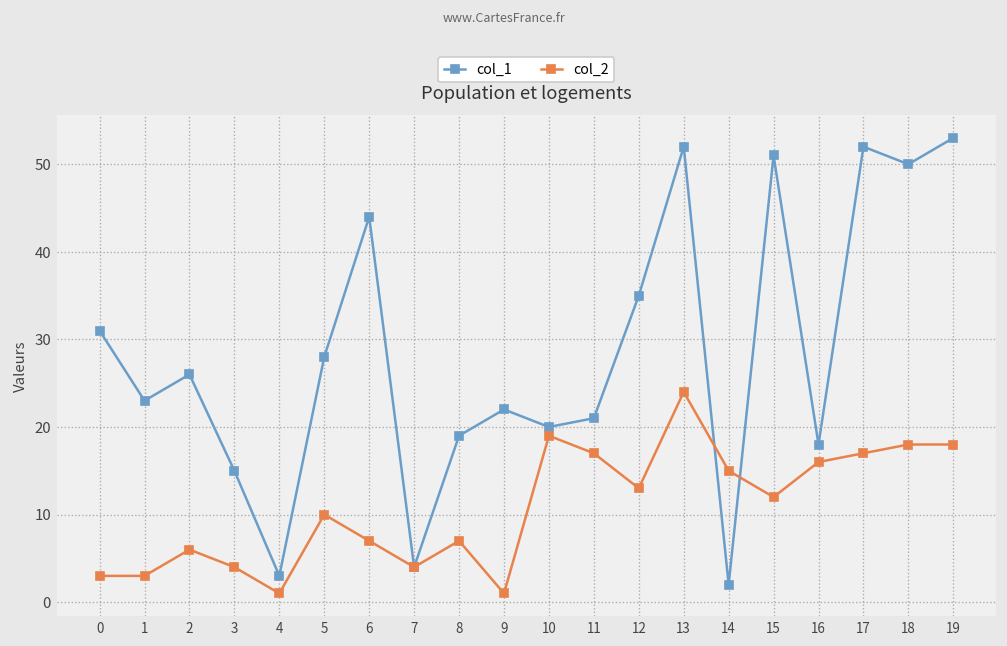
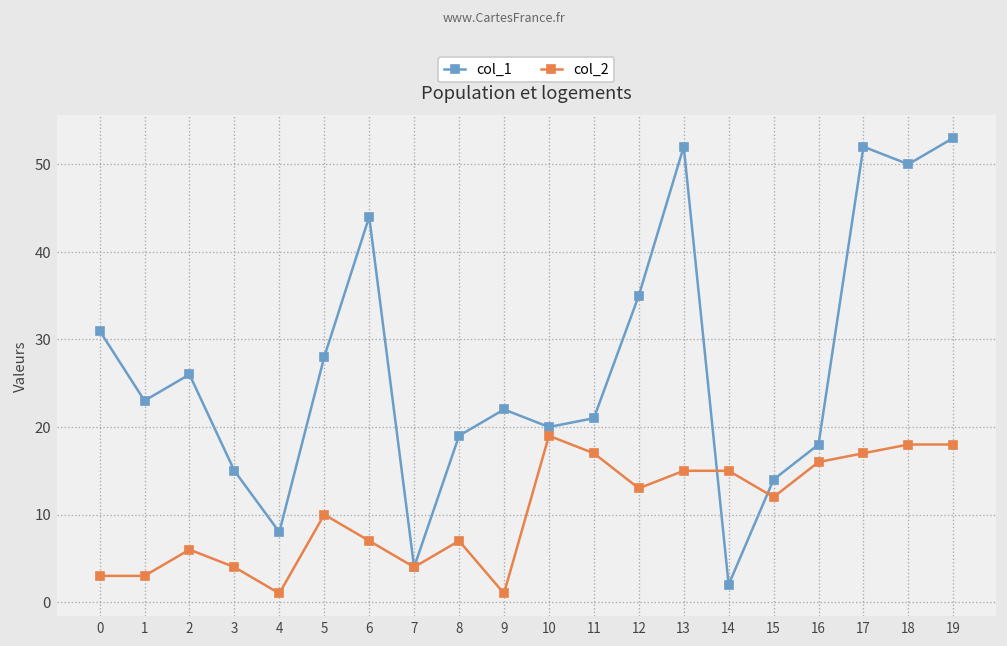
col_1, 4: 3 -> 8
col_2, 13: 24 -> 15
col_1, 15: 51 -> 14
